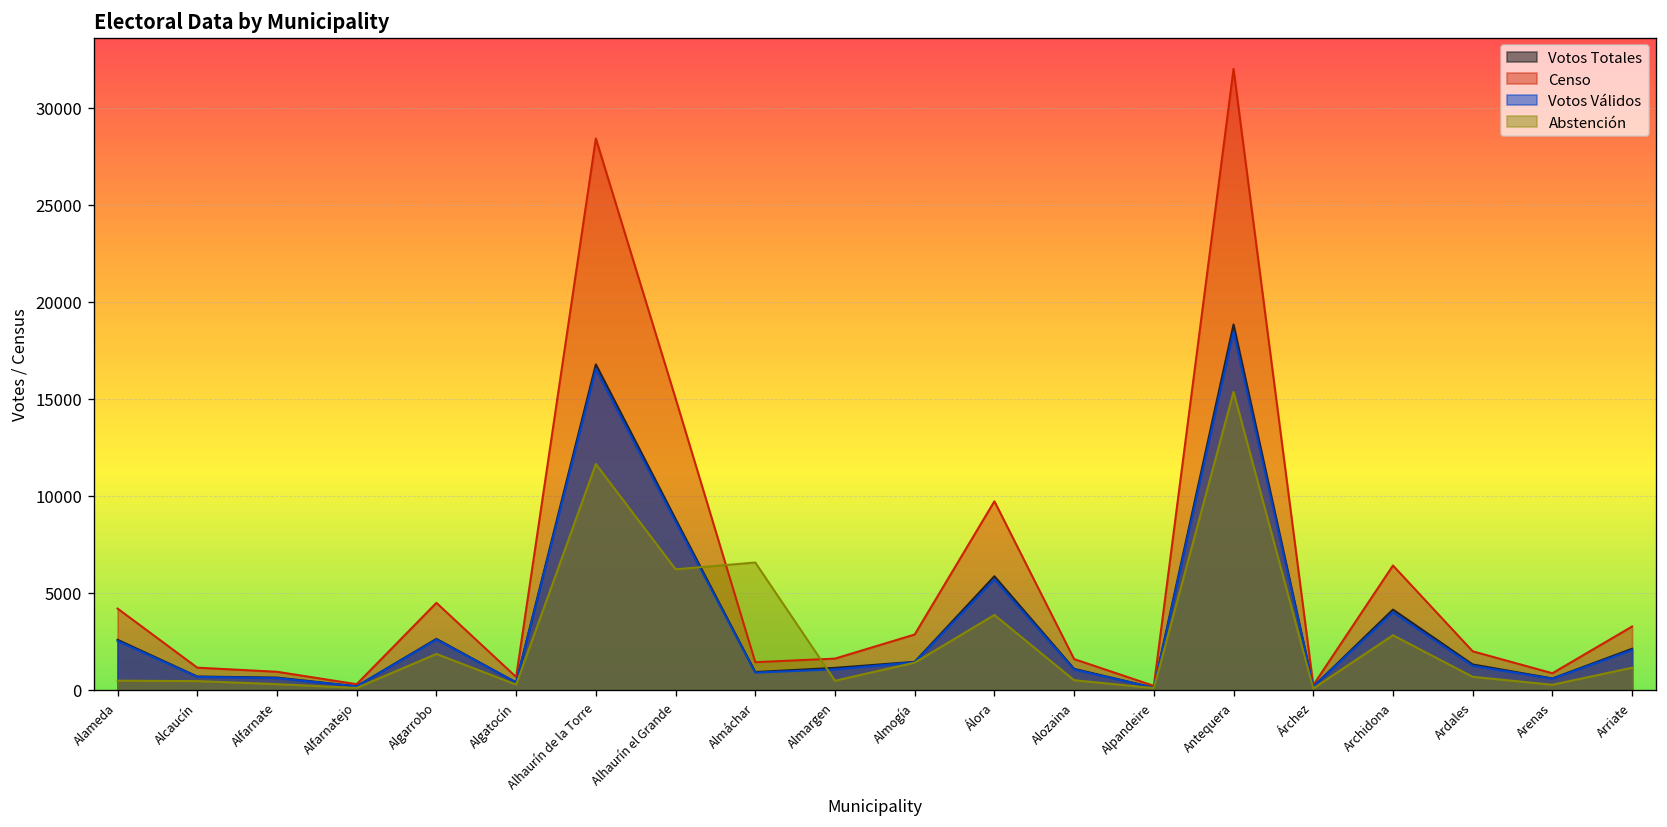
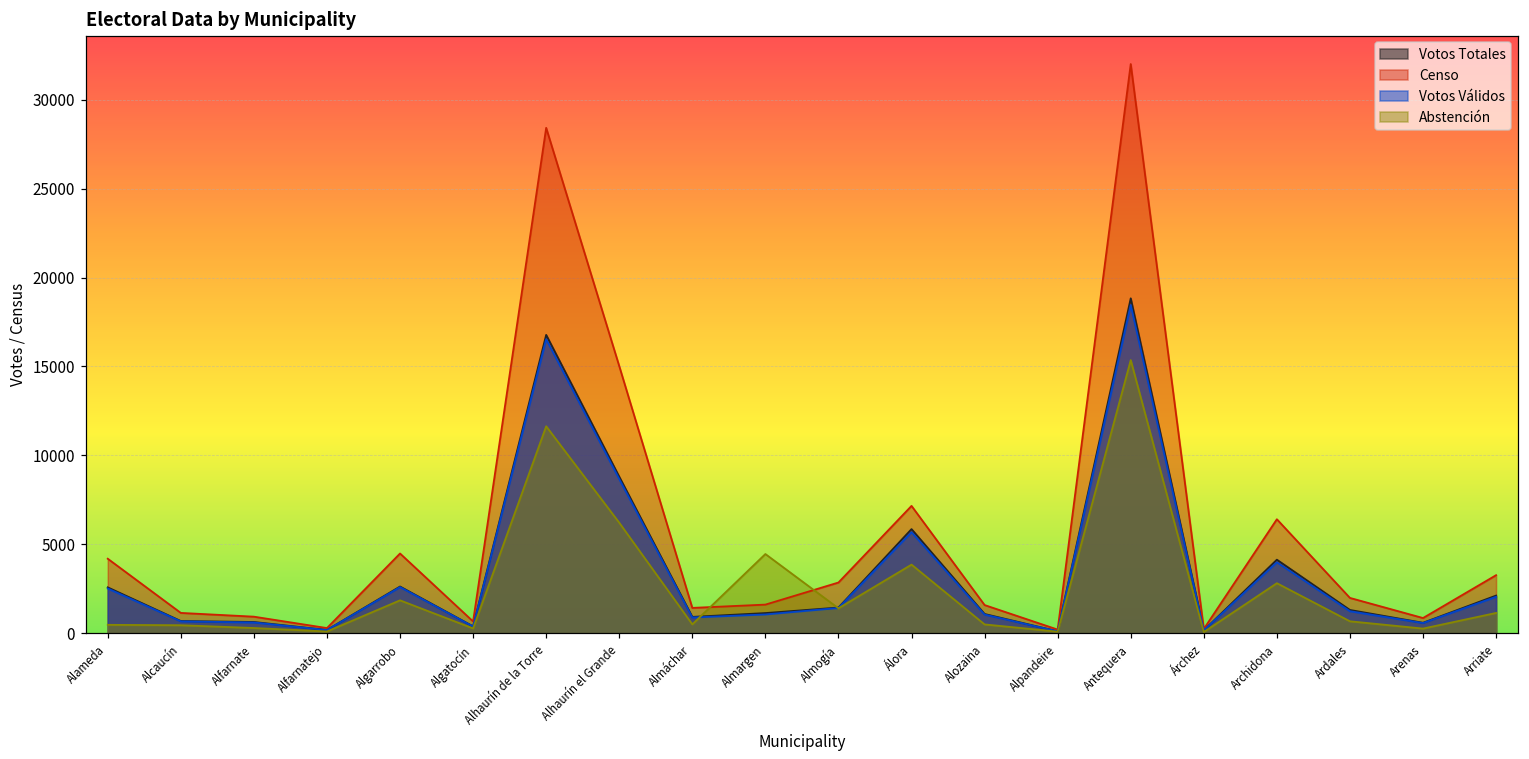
Abstención, Almáchar: 6600 -> 500
Abstención, Almargen: 500 -> 4500
Censo, Álora: 9700 -> 7200
